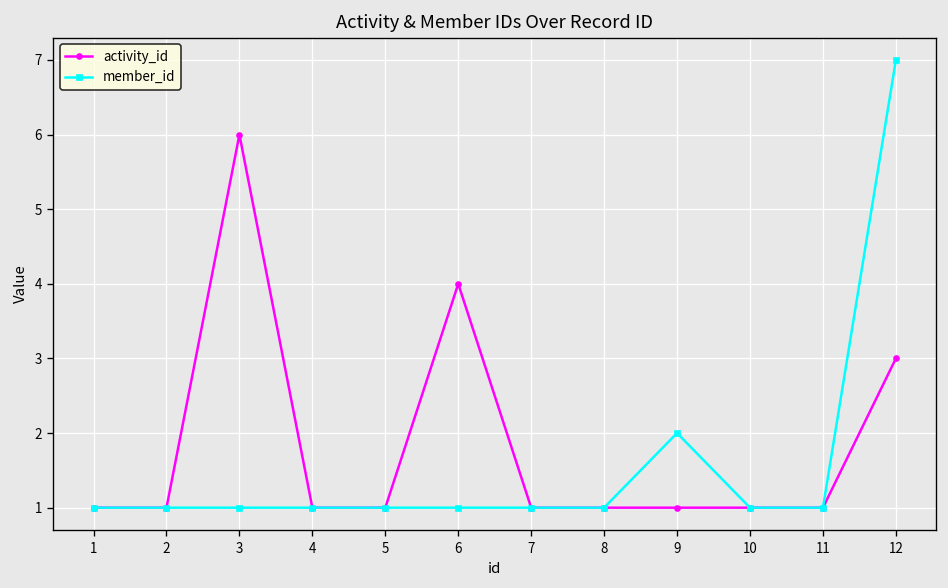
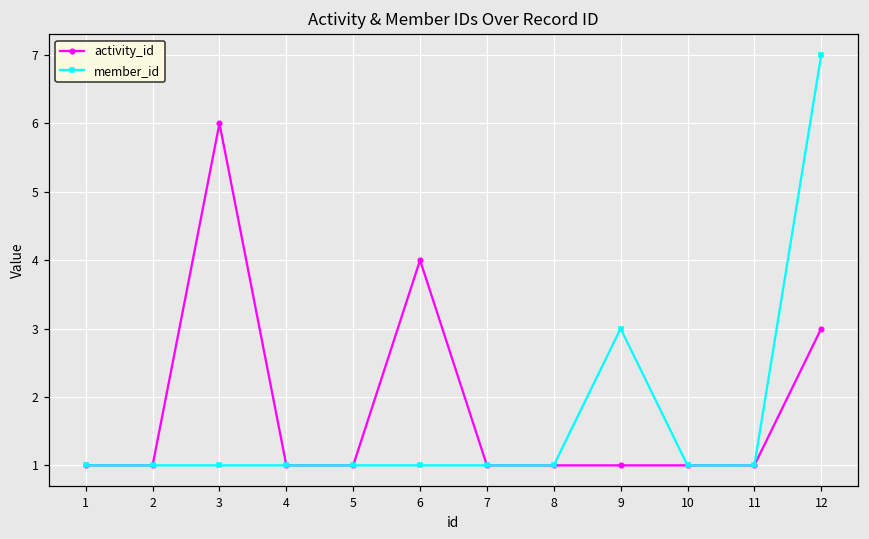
member_id, 9: 2 -> 3
